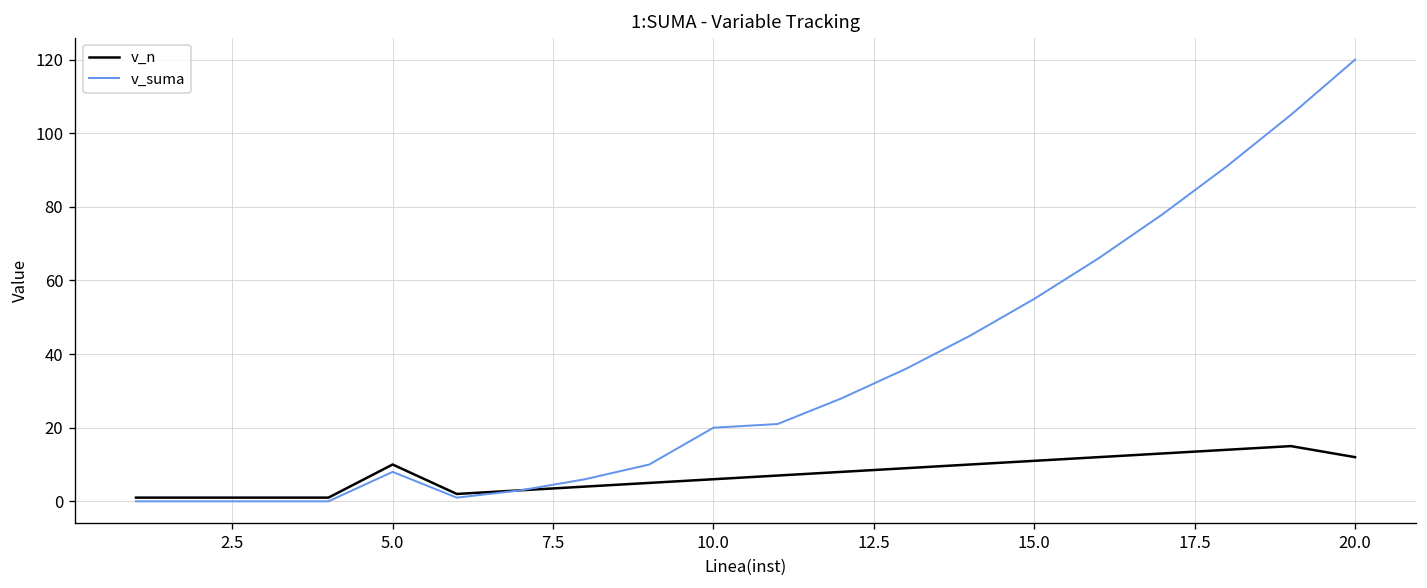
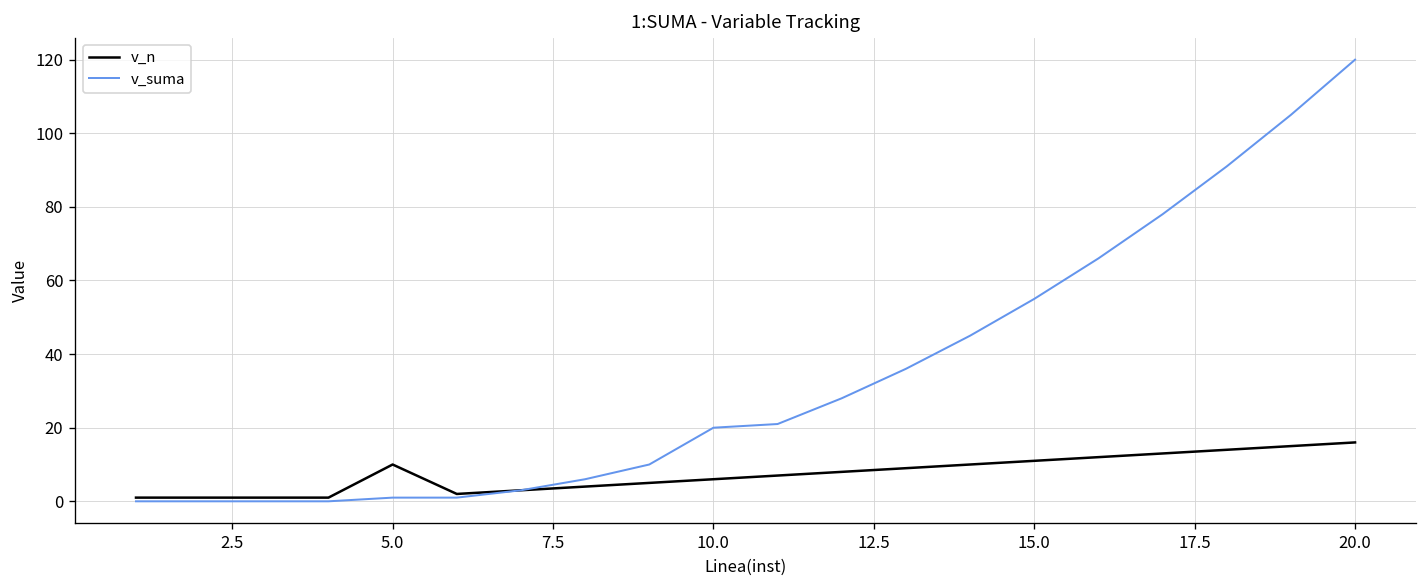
v_suma, 5.0: 8 -> 1
v_n, 20.0: 12 -> 16
